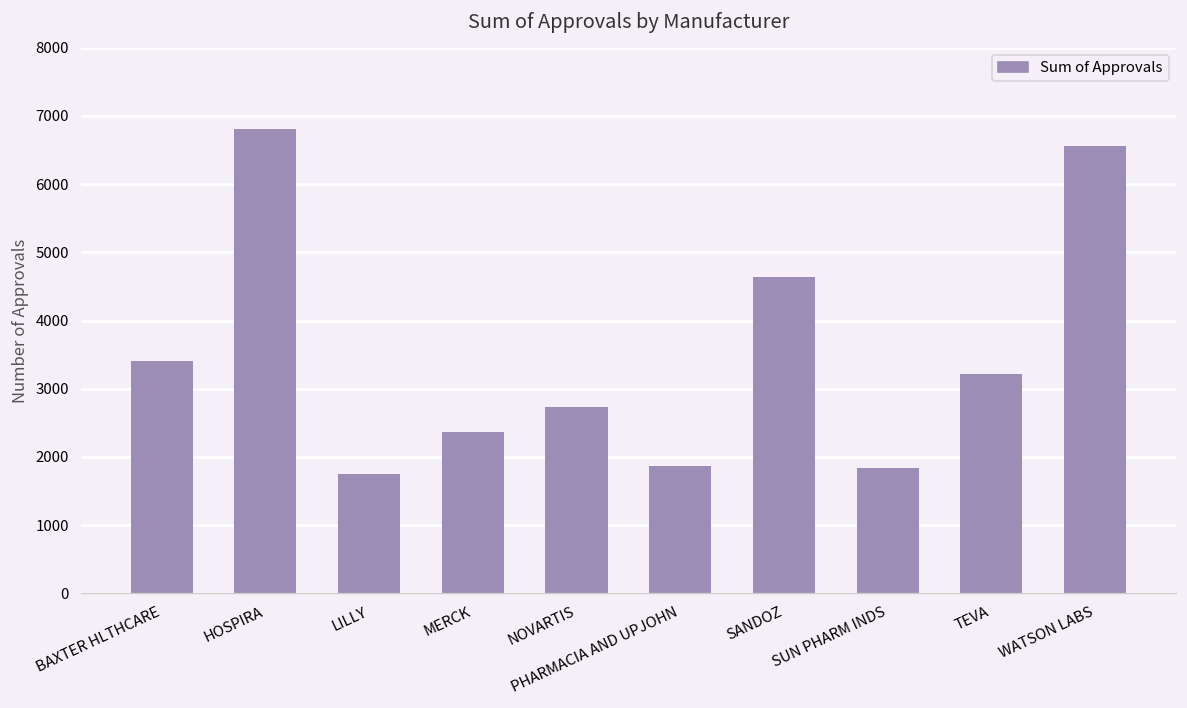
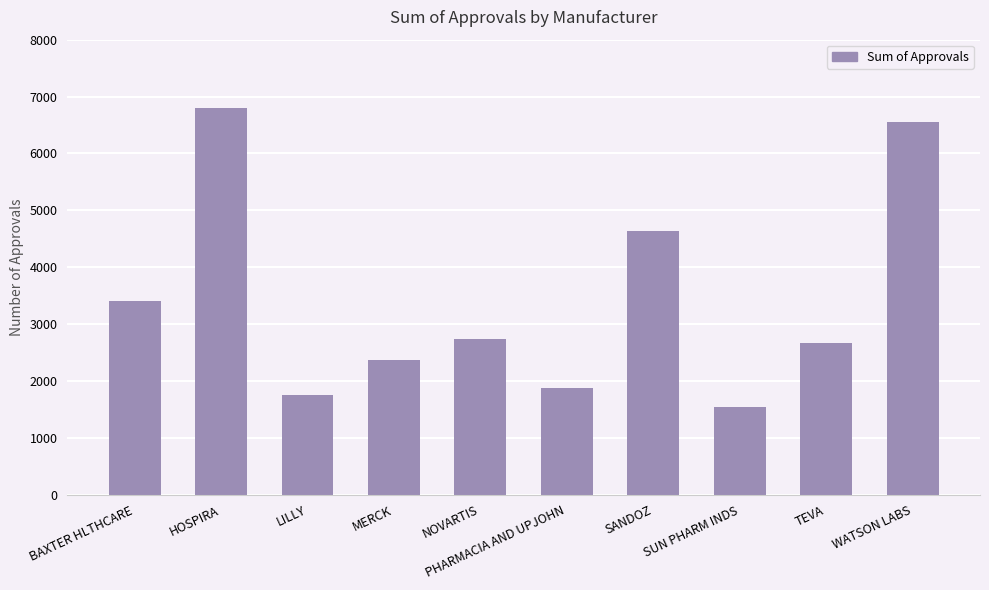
SUN PHARM INDS: 1800 -> 1500
TEVA: 3200 -> 2700
